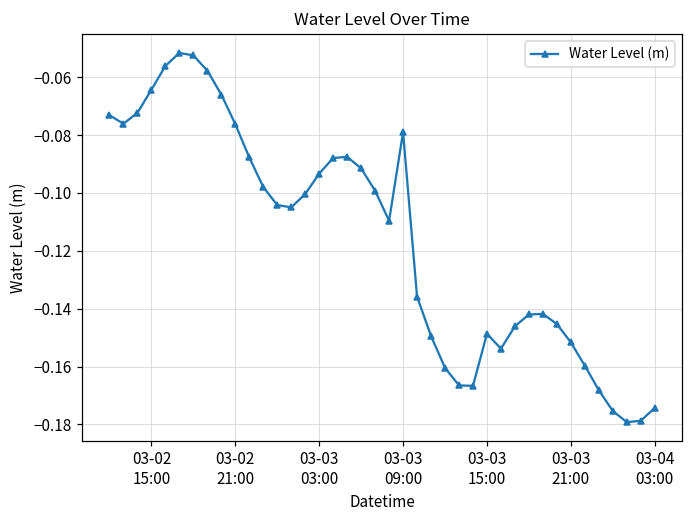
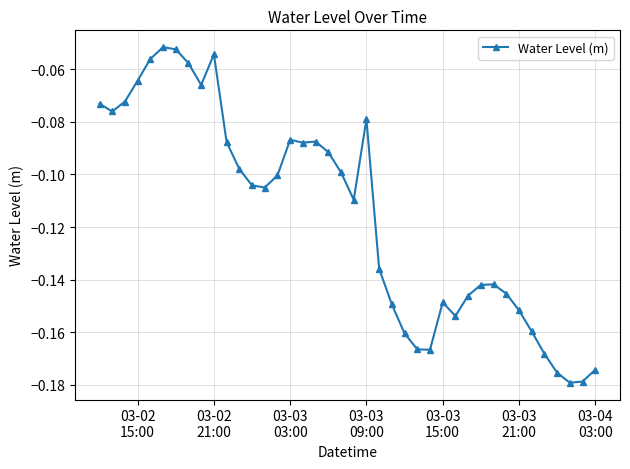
03-02 21:00: -0.076 -> -0.054
03-03 03:00: -0.093 -> -0.087
